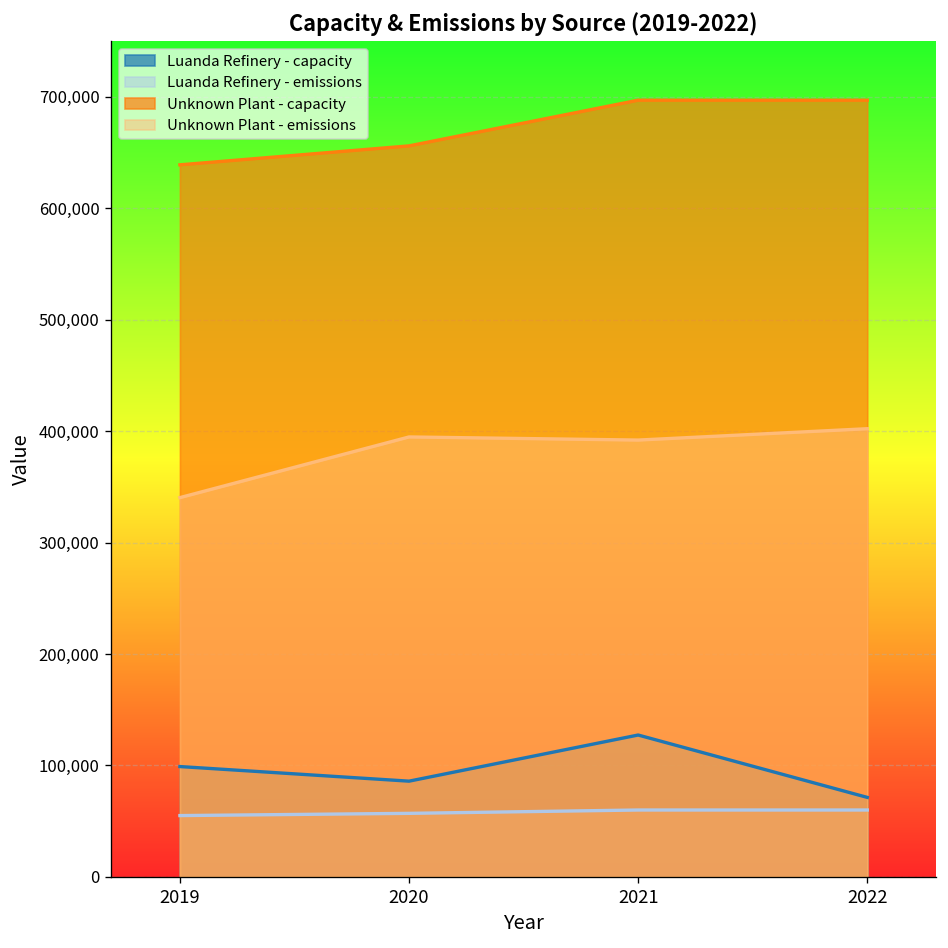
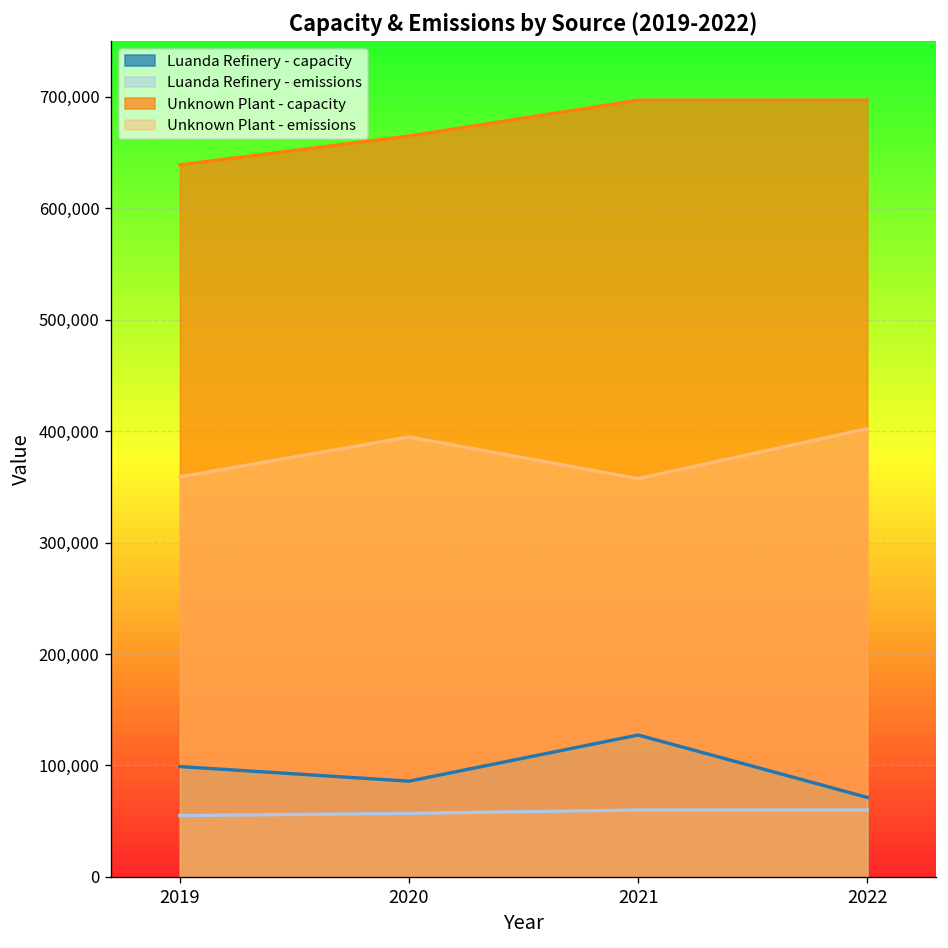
Unknown Plant - emissions, 2019: 340,000 -> 360,000
Unknown Plant - capacity, 2020: 656,000 -> 665,000
Unknown Plant - emissions, 2021: 390,000 -> 360,000
